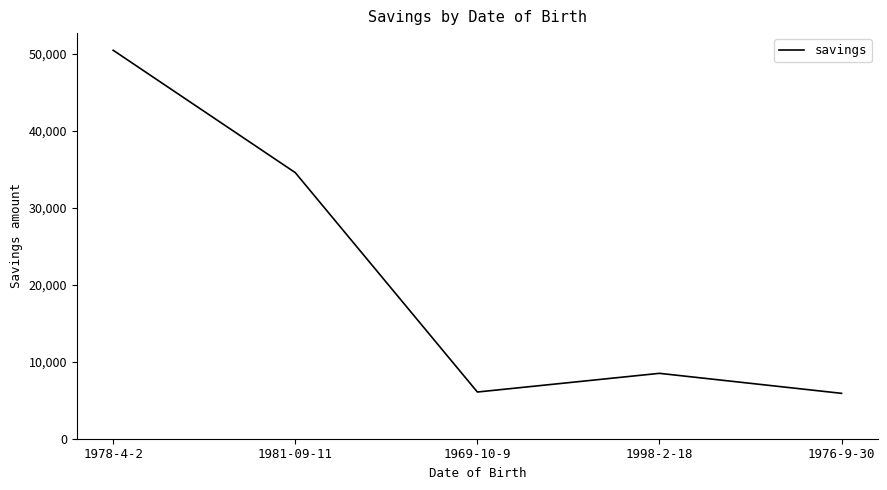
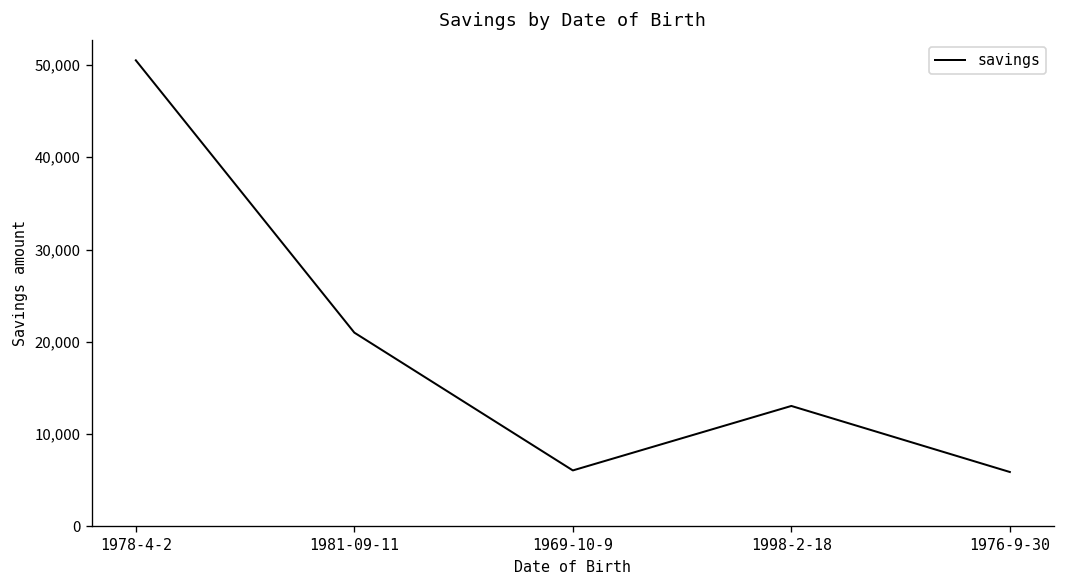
1981-09-11: 35,000 -> 21,000
1998-2-18: 9,000 -> 13,000
